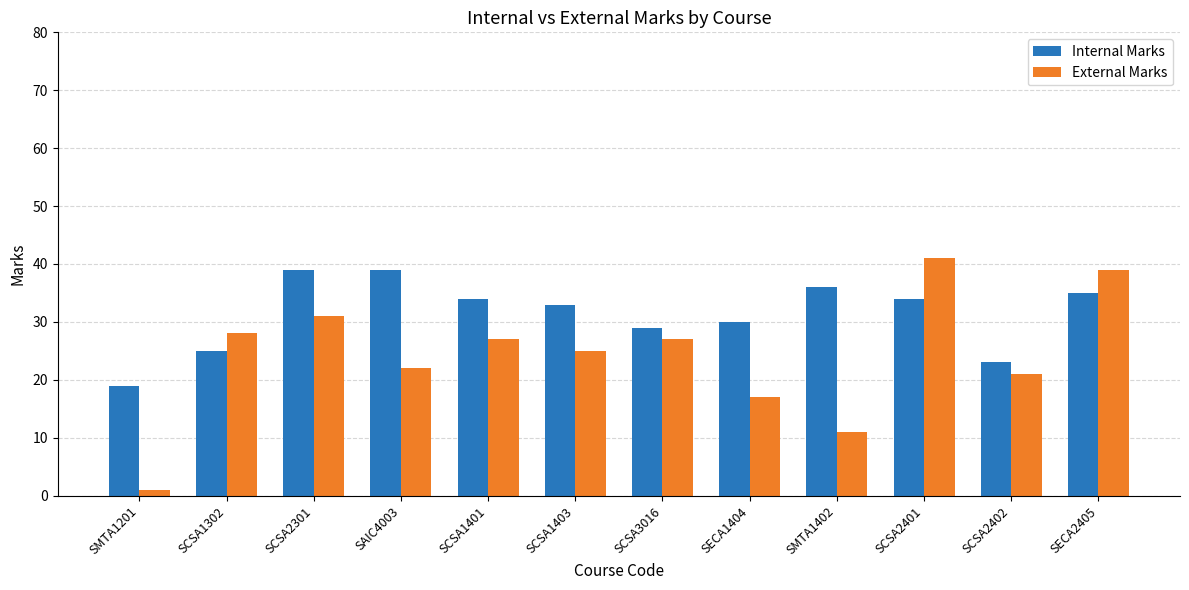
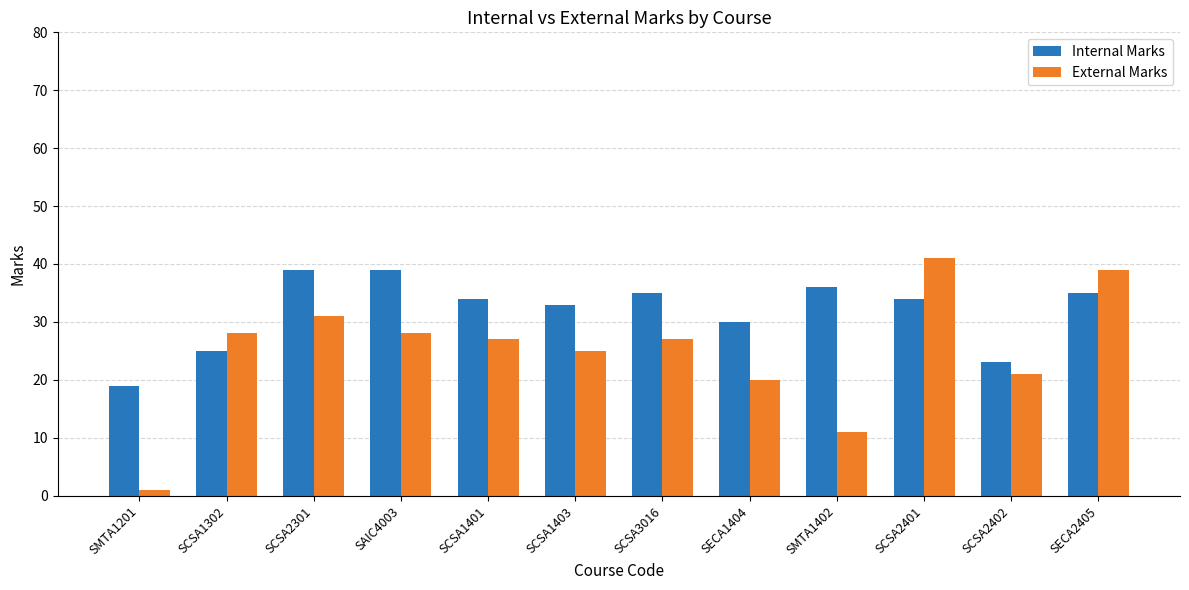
External Marks, SAIC4003: 22 -> 28
Internal Marks, SCSA3016: 29 -> 35
External Marks, SECA1404: 17 -> 20
